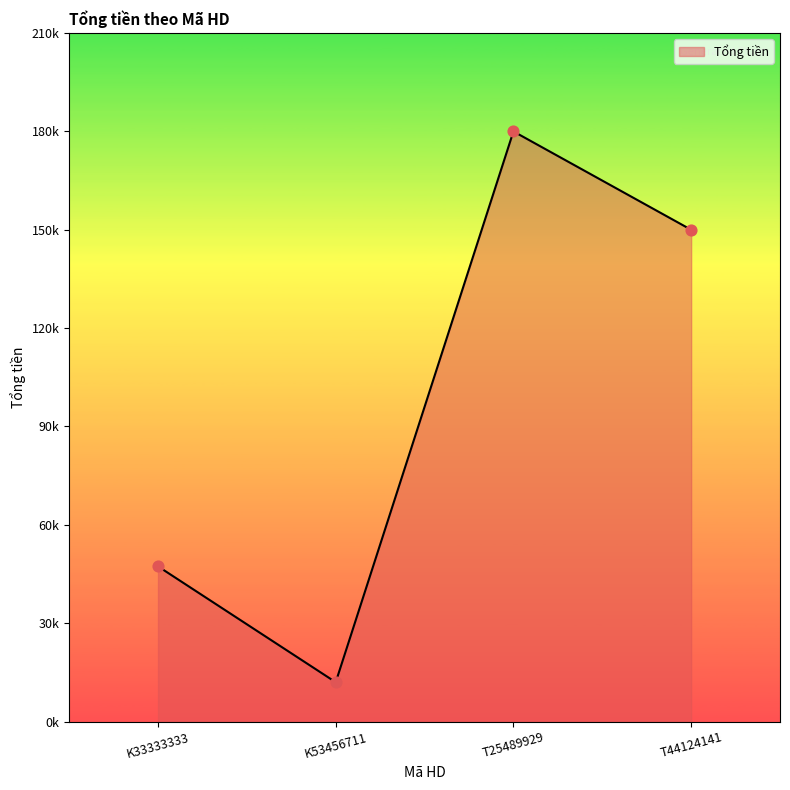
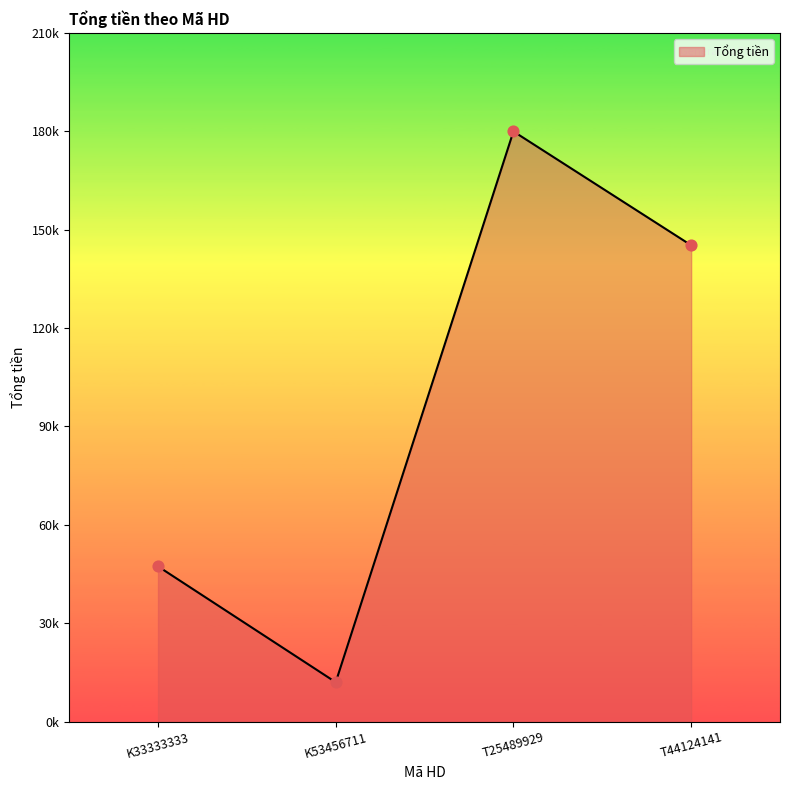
T44124141: 150000 -> 145000
